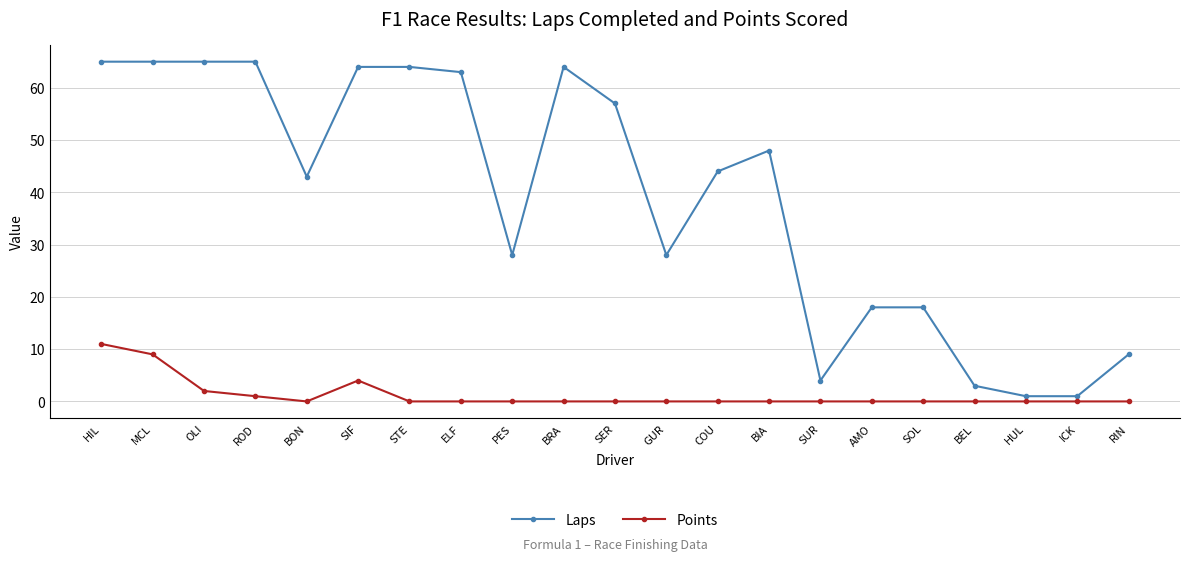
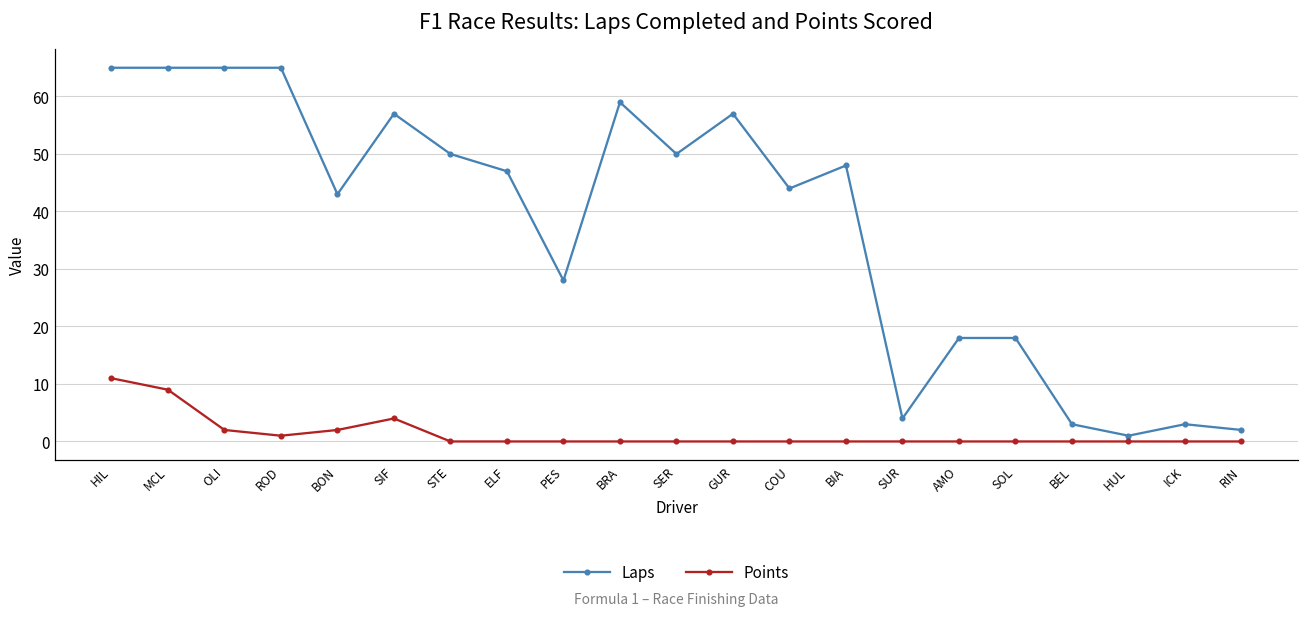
Points, BON: 0 -> 2
Laps, SIF: 64 -> 57
Laps, STE: 64 -> 50
Laps, ELF: 63 -> 47
Laps, BRA: 64 -> 59
Laps, SER: 57 -> 50
Laps, GUR: 28 -> 57
Laps, ICK: 1 -> 3
Laps, RIN: 9 -> 2
